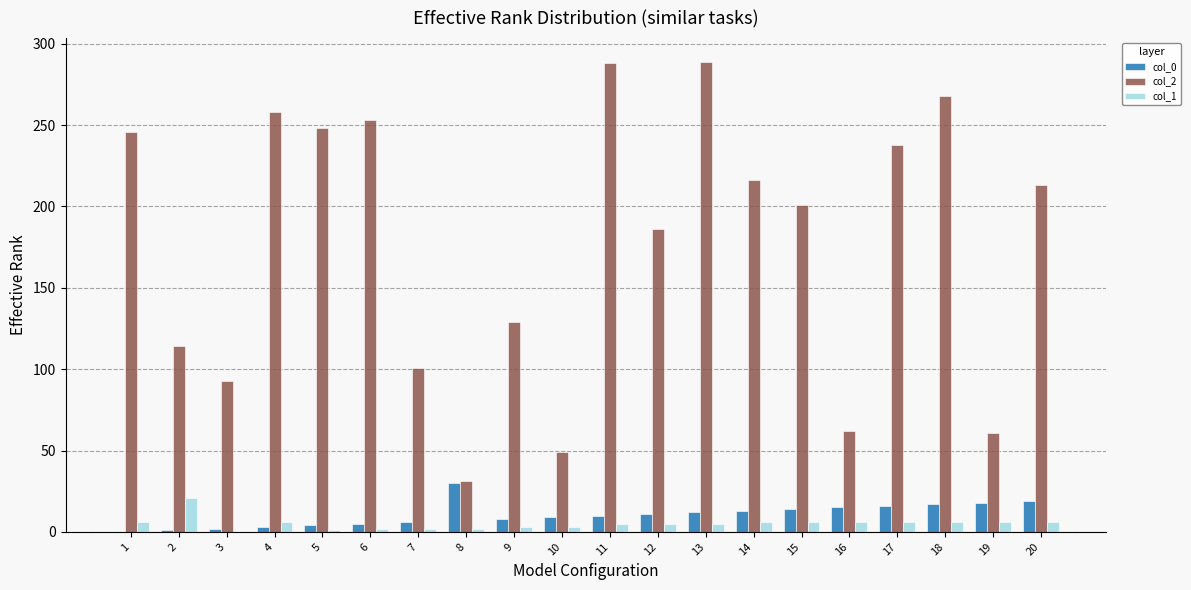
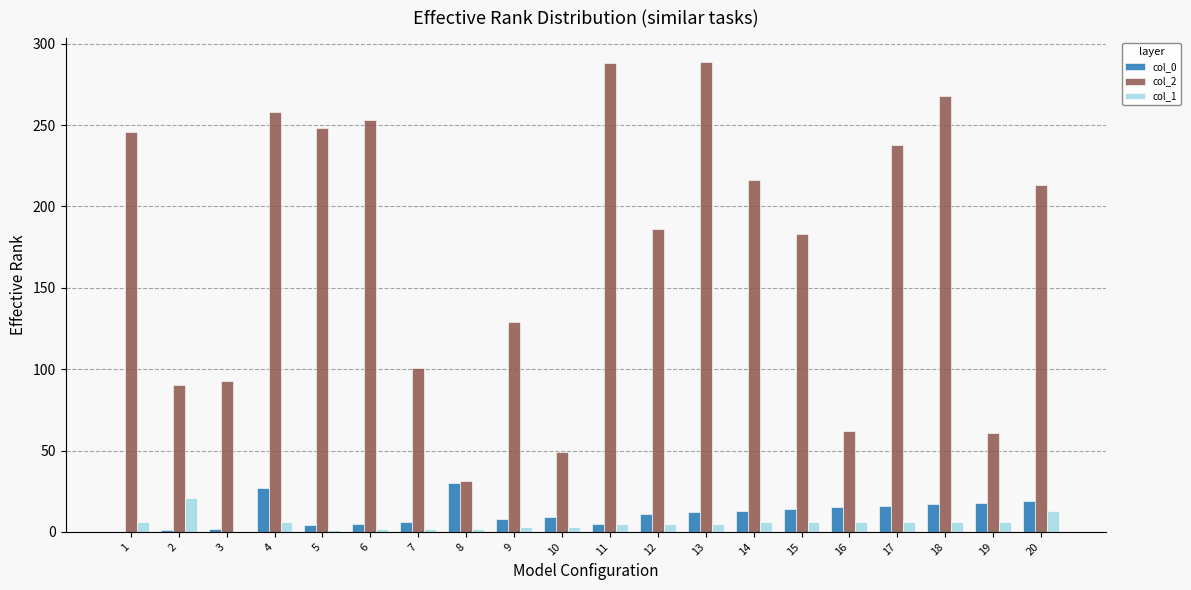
col_2, 2: 114 -> 90
col_0, 4: 3 -> 27
col_0, 11: 10 -> 5
col_2, 15: 201 -> 183
col_1, 20: 6 -> 13
